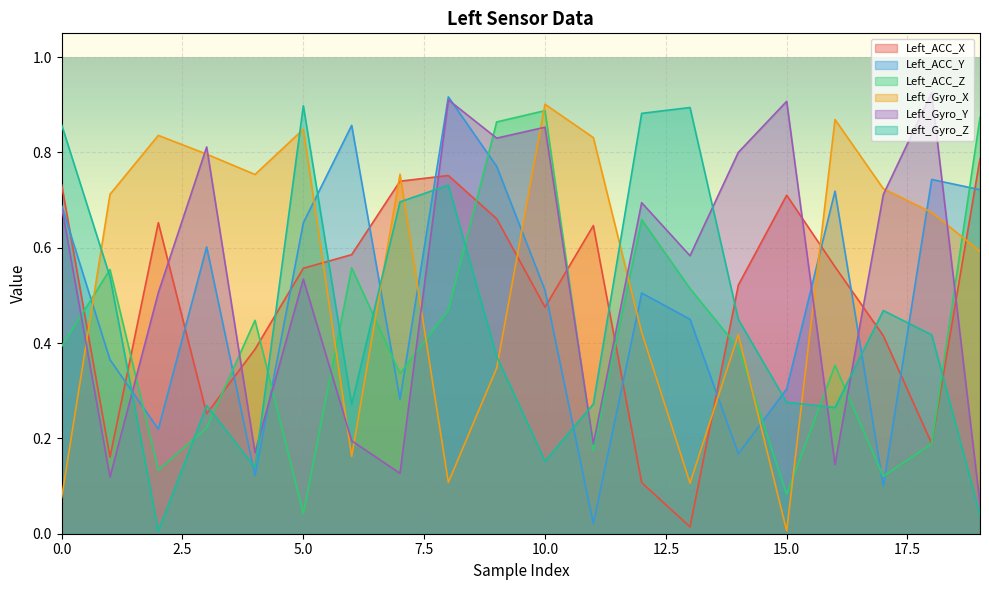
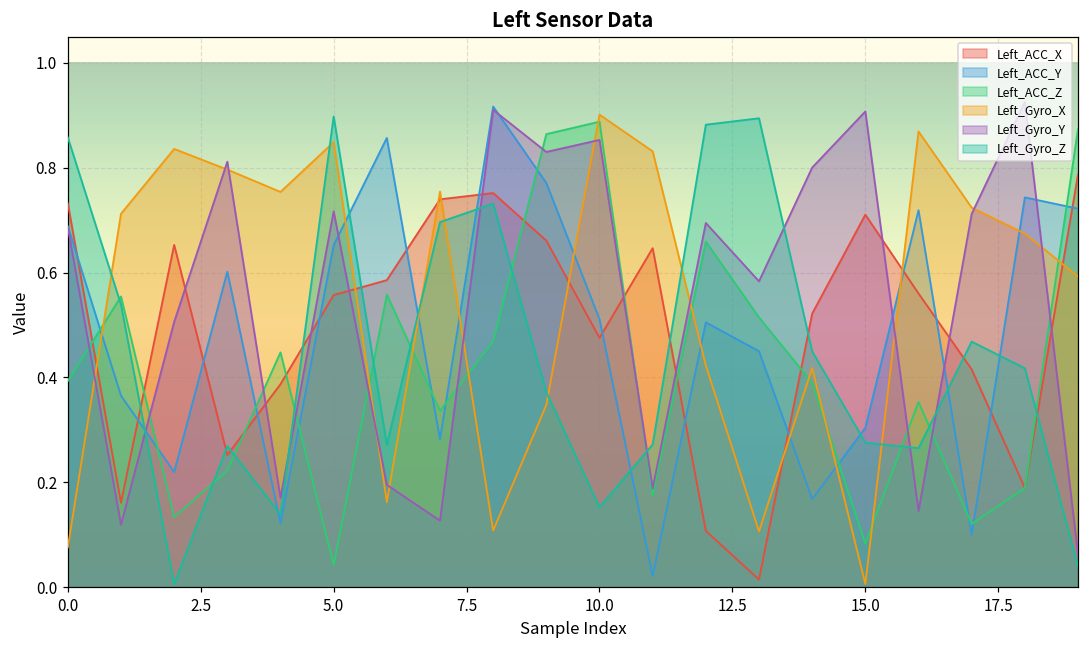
Left_Gyro_Y, 5.0: 0.53 -> 0.72
